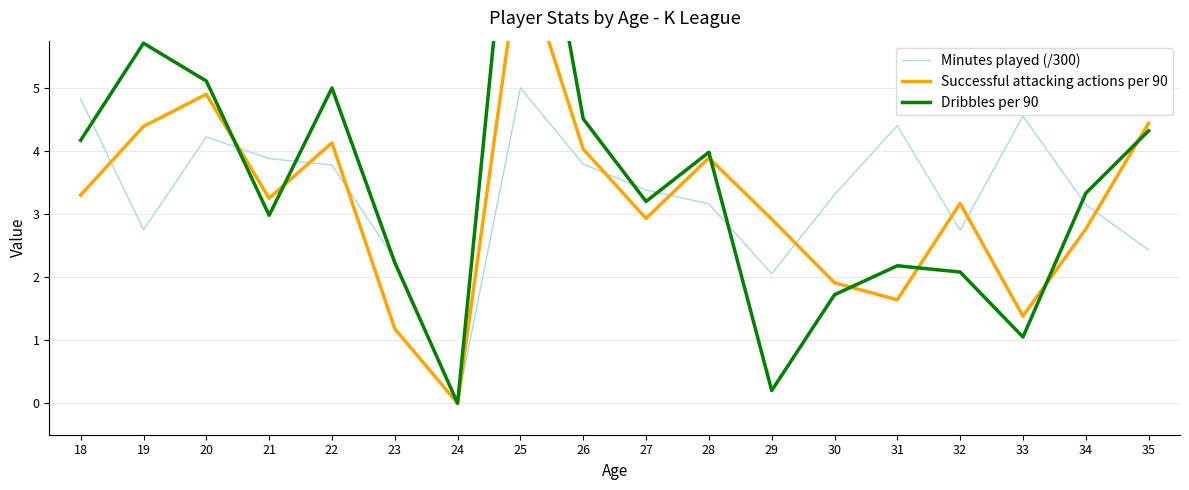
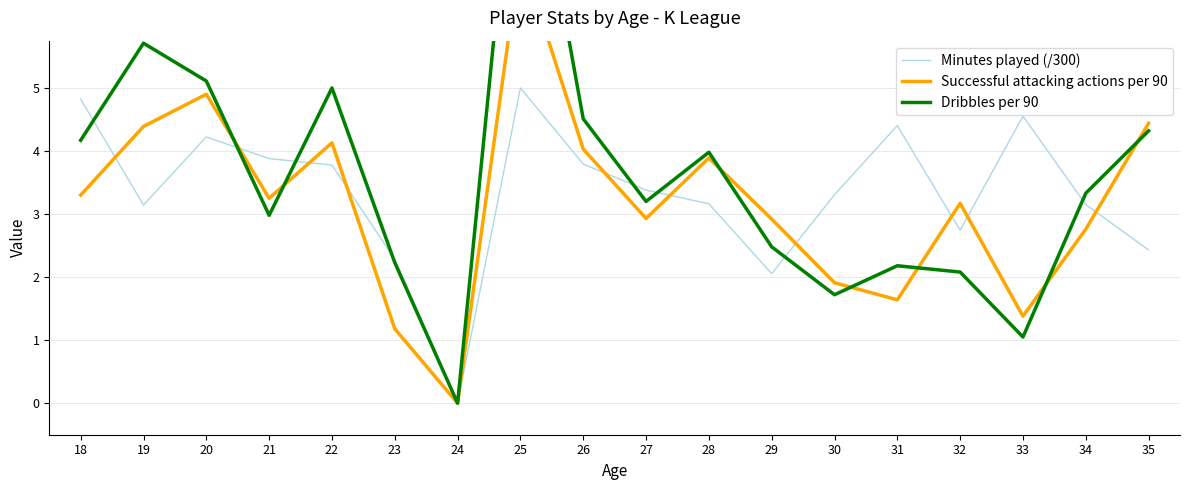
Minutes played (/300), 19: 2.8 -> 3.1
Dribbles per 90, 29: 0.2 -> 2.5
